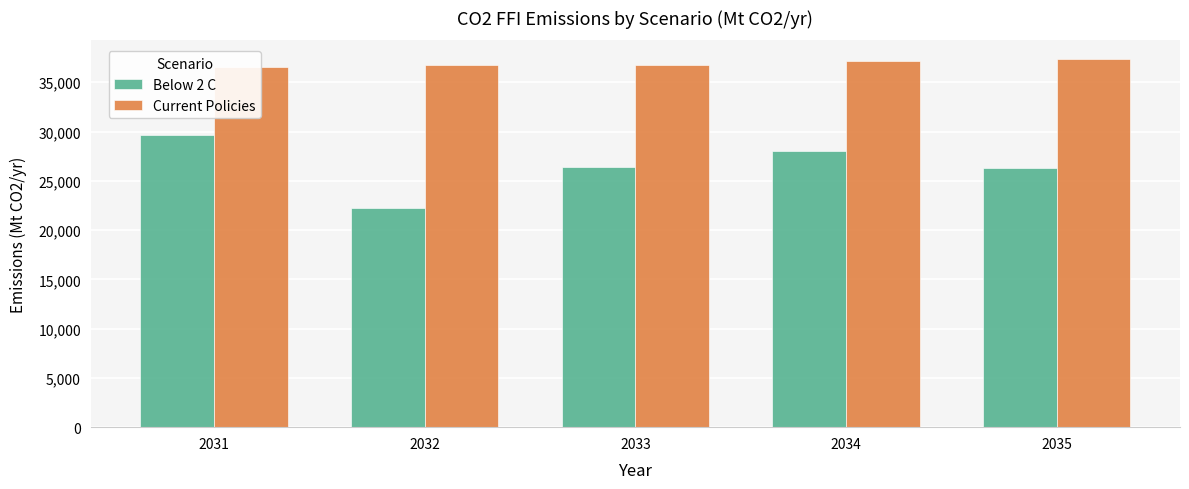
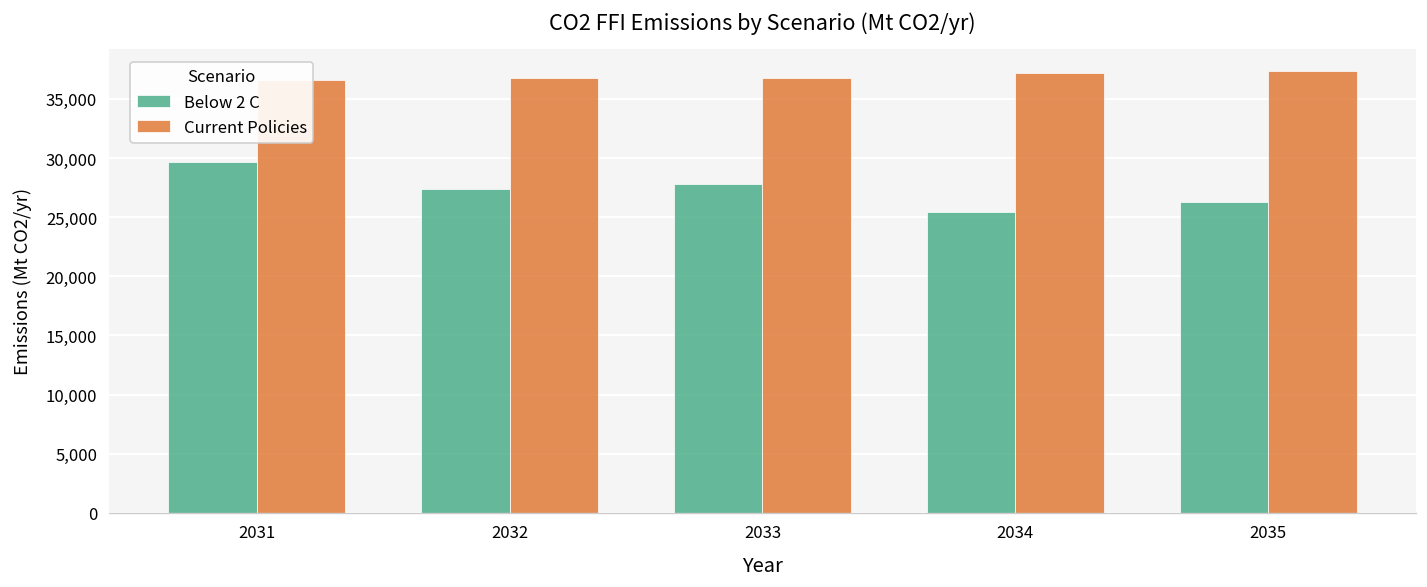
Below 2 C, 2032: 22,000 -> 27,000
Below 2 C, 2033: 26,000 -> 28,000
Below 2 C, 2034: 28,000 -> 25,000
